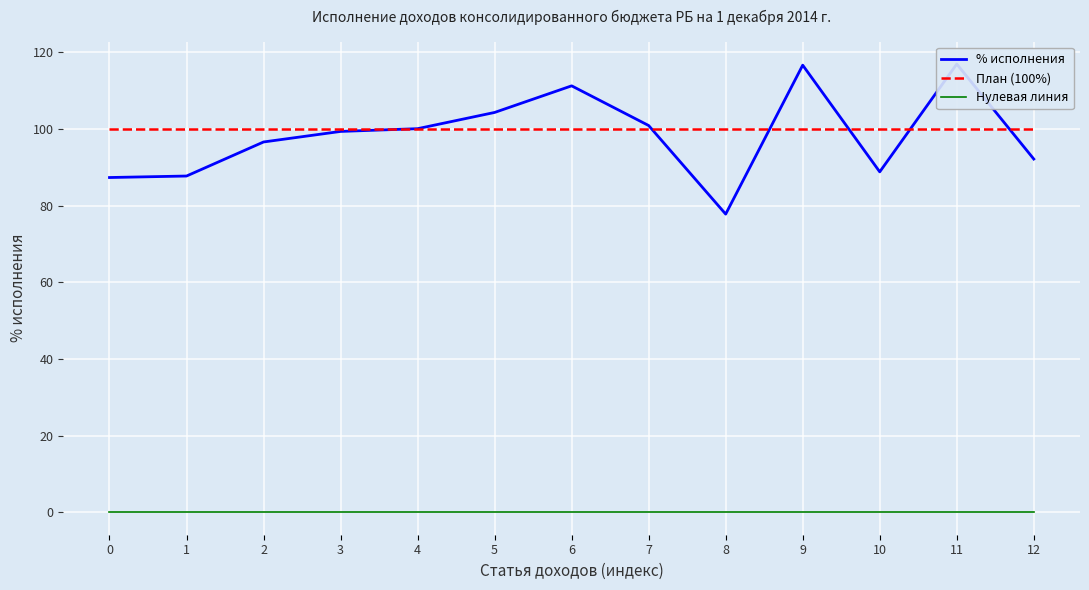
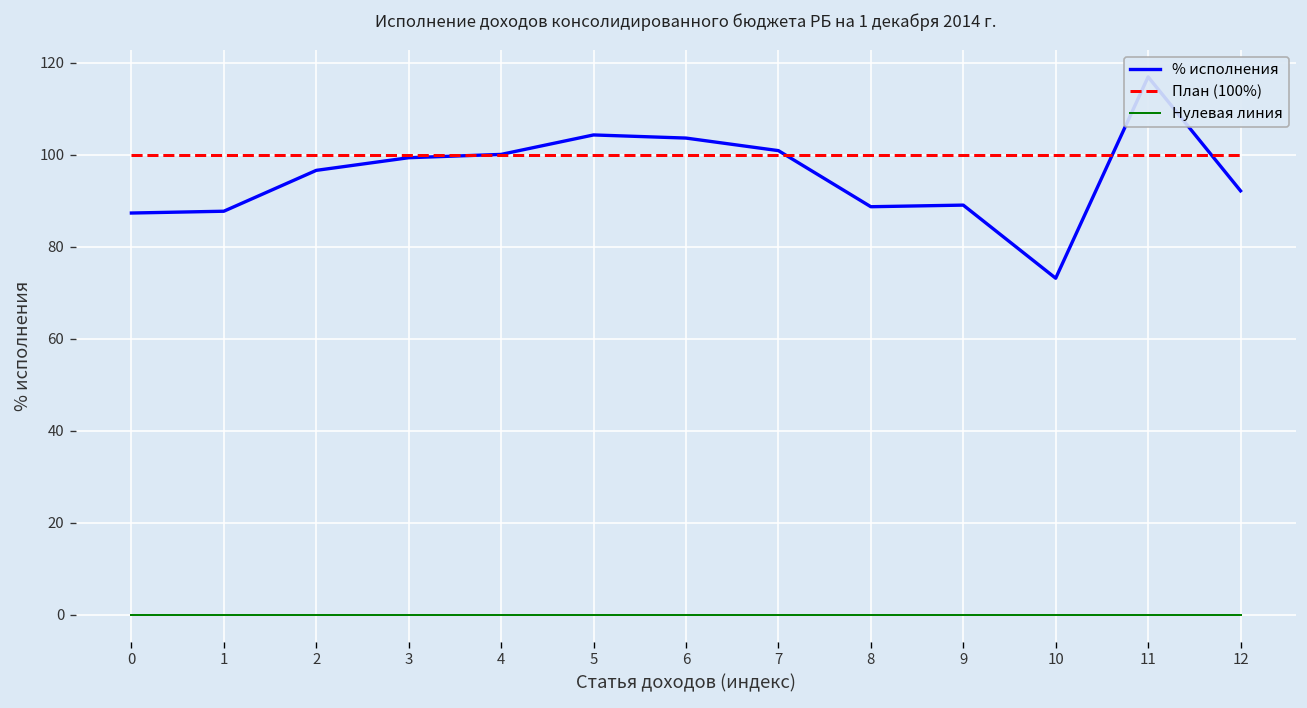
% исполнения, 6: 111 -> 104
% исполнения, 8: 78 -> 89
% исполнения, 9: 117 -> 89
% исполнения, 10: 89 -> 73
